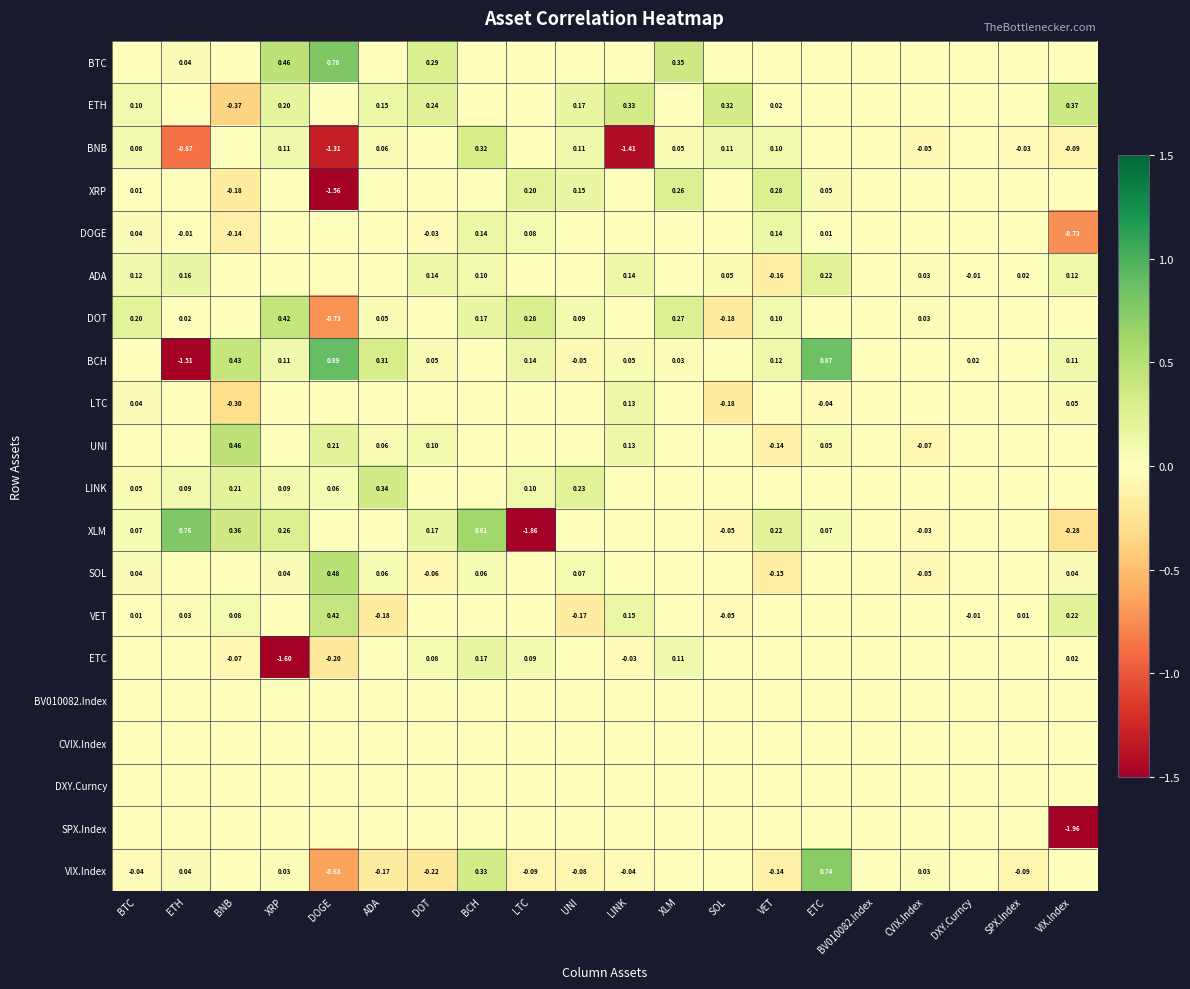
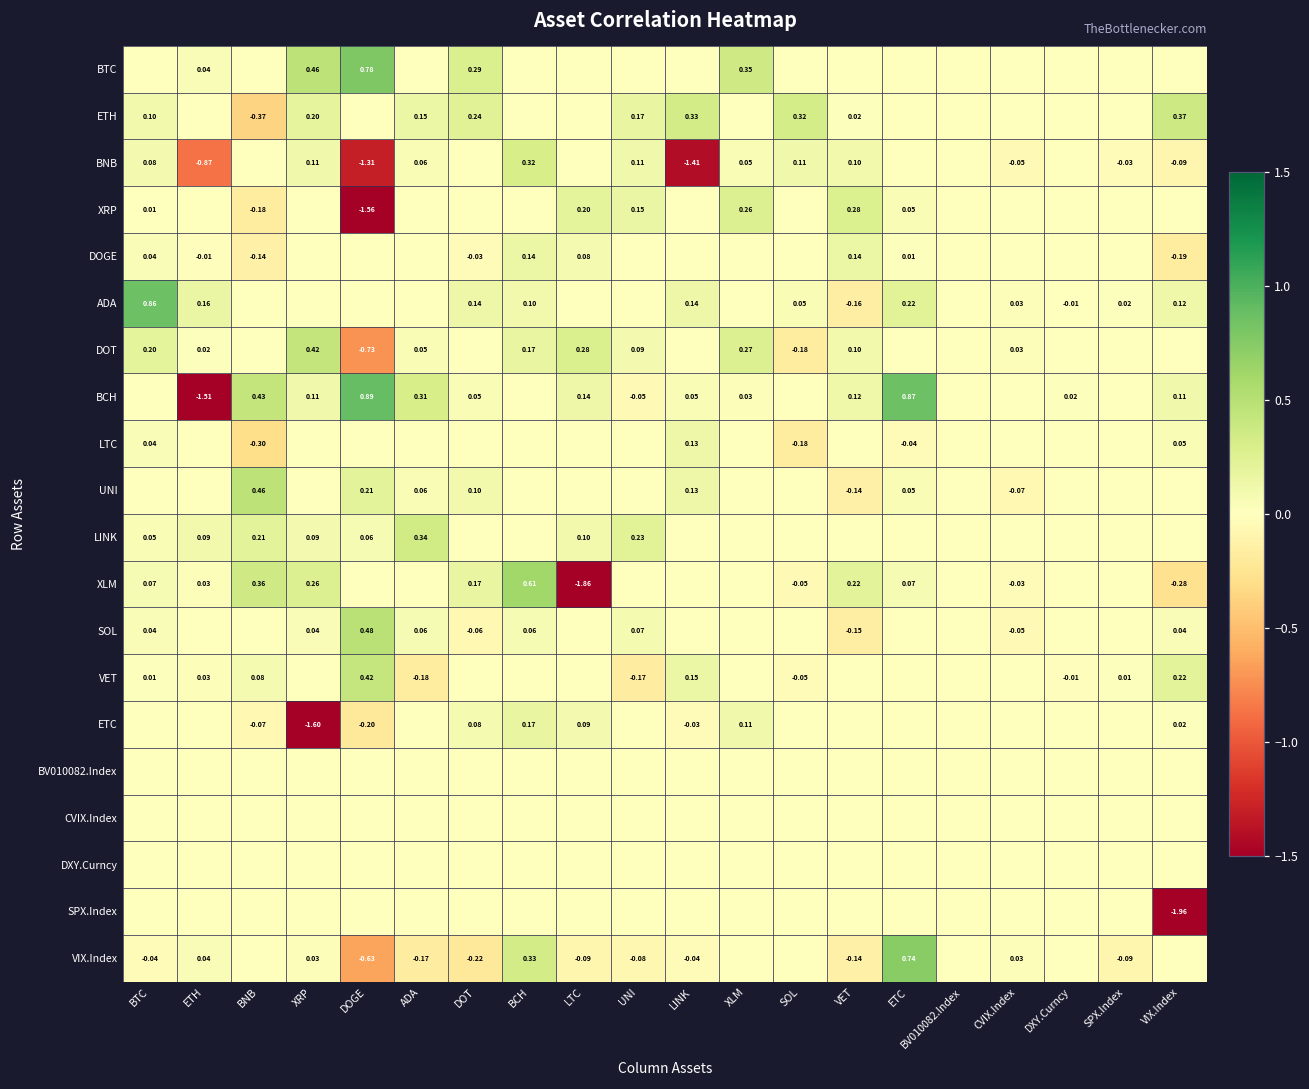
DOGE, VIX.Index: -0.73 -> -0.19
ADA, BTC: 0.12 -> 0.86
XLM, ETH: 0.76 -> 0.03
